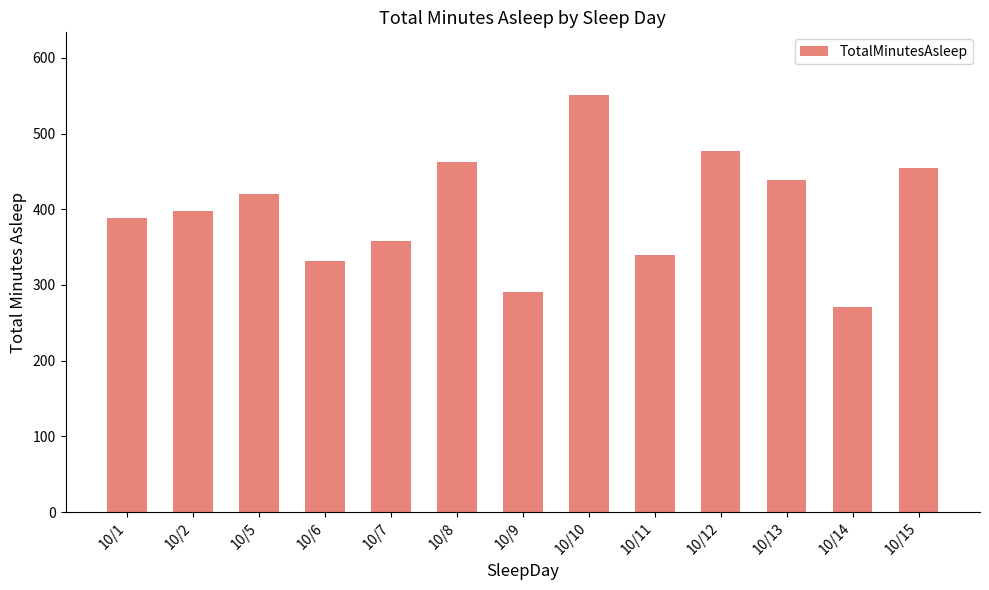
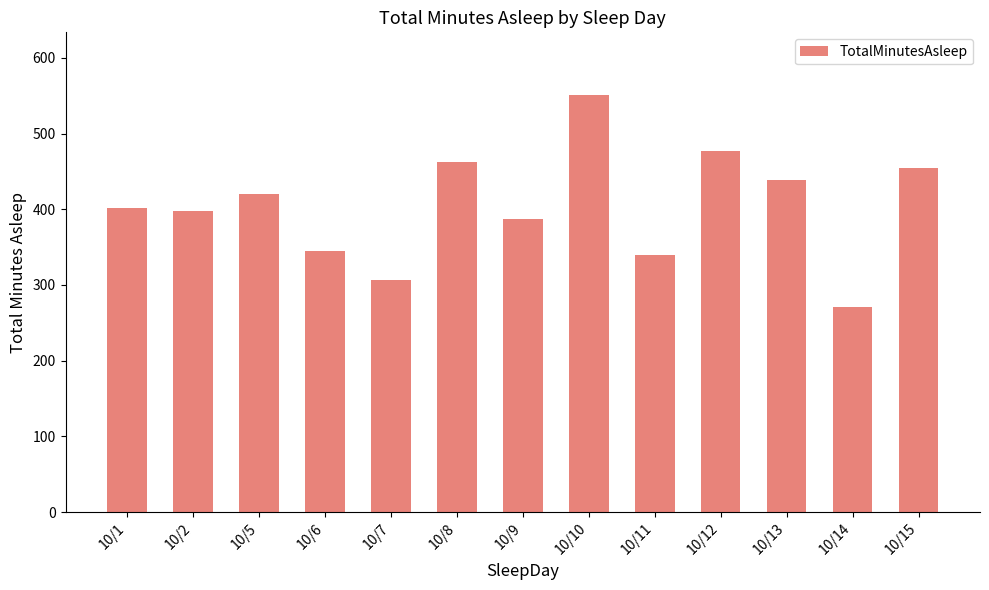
10/1: 390 -> 400
10/6: 330 -> 350
10/7: 360 -> 310
10/9: 290 -> 390
